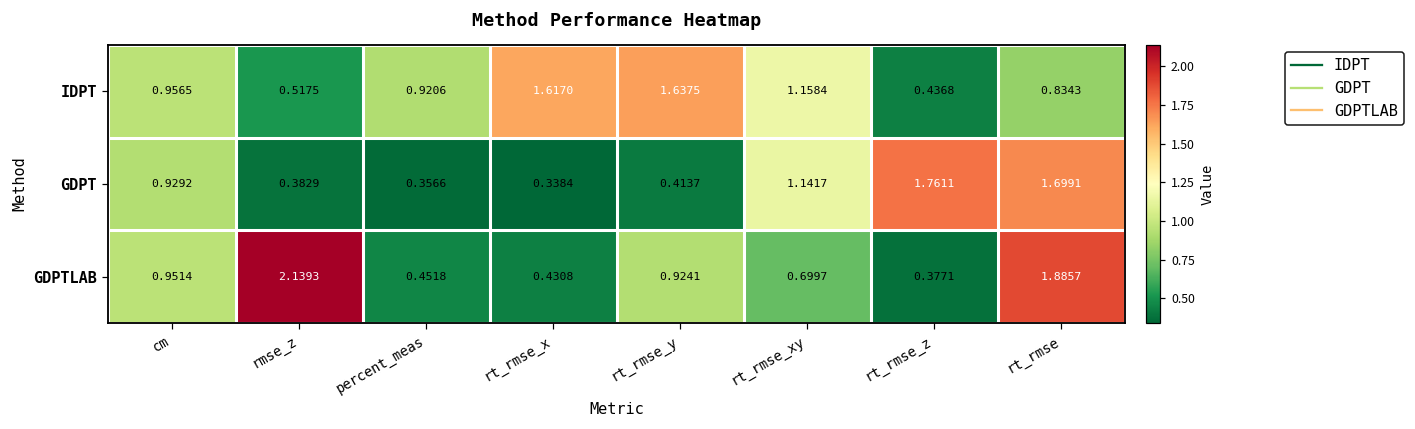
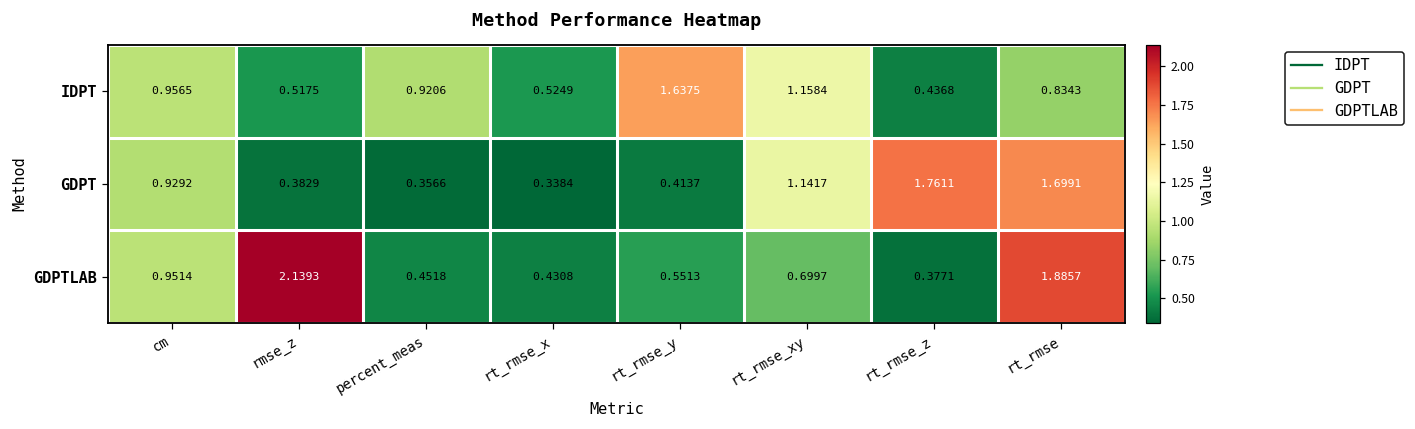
IDPT, rt_rmse_x: 1.6170 -> 0.5249
GDPTLAB, rt_rmse_y: 0.9241 -> 0.5513
